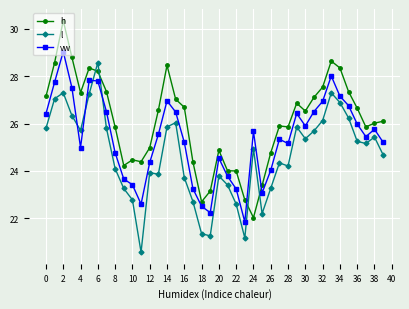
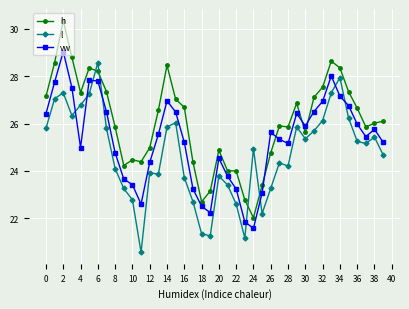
l, 4: 25.7 -> 26.8
vw, 24: 25.7 -> 21.6
vw, 26: 24.0 -> 25.6
h, 30: 26.5 -> 25.6
l, 34: 26.9 -> 27.9
